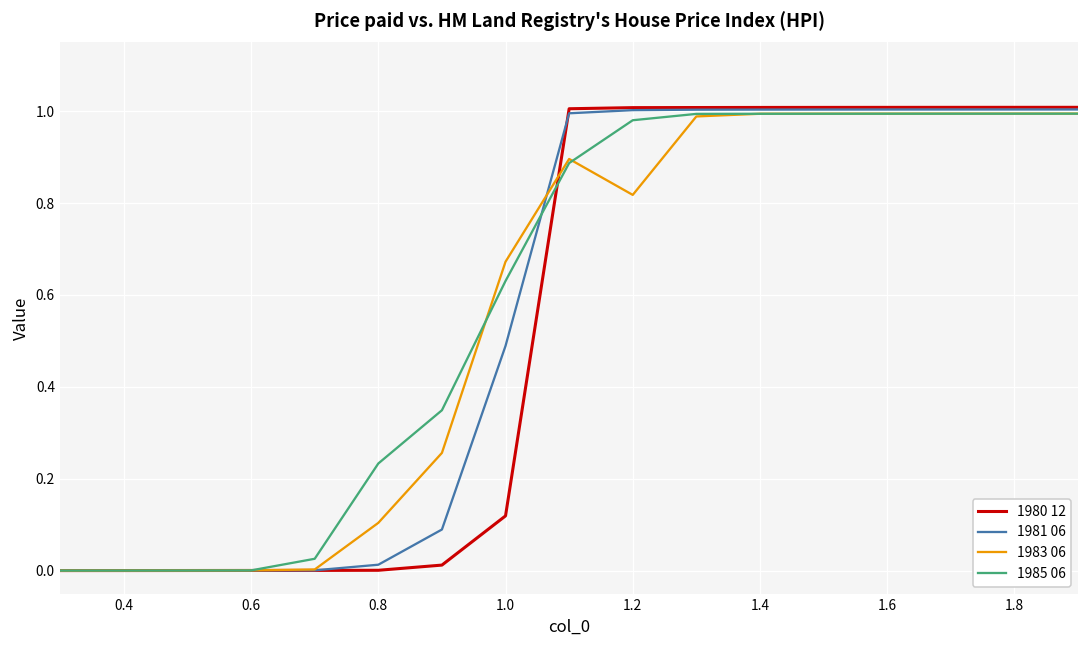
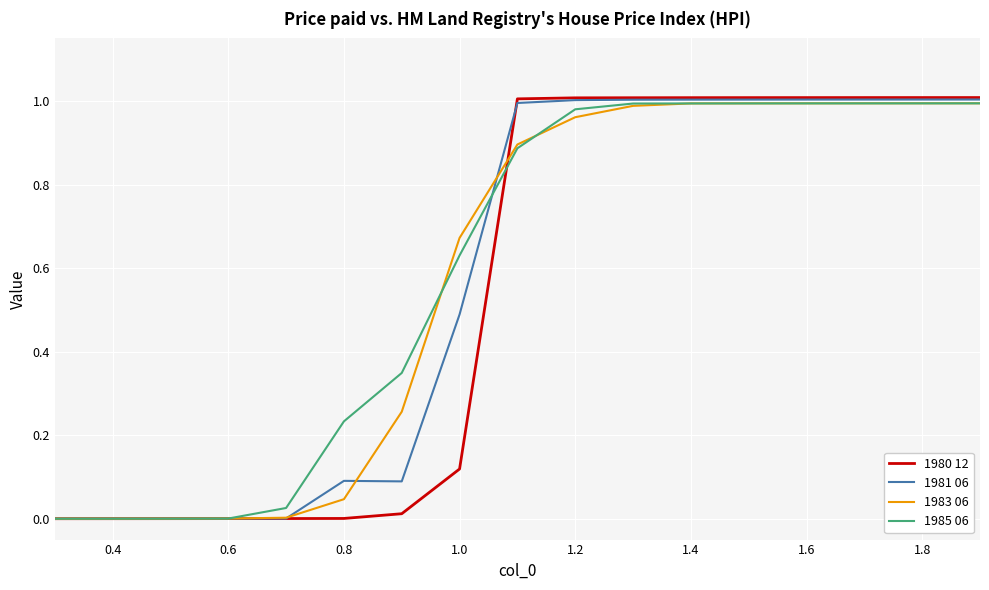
1981 06, 0.8: 0.01 -> 0.09
1983 06, 0.8: 0.10 -> 0.05
1983 06, 1.2: 0.82 -> 0.96
